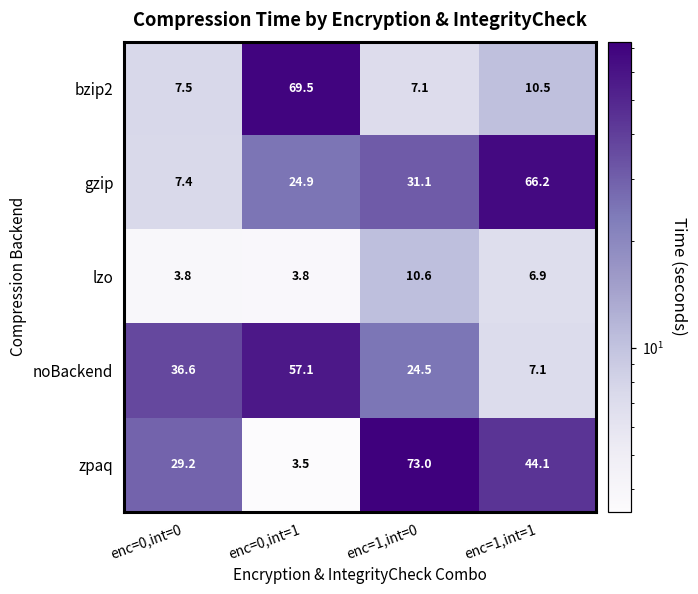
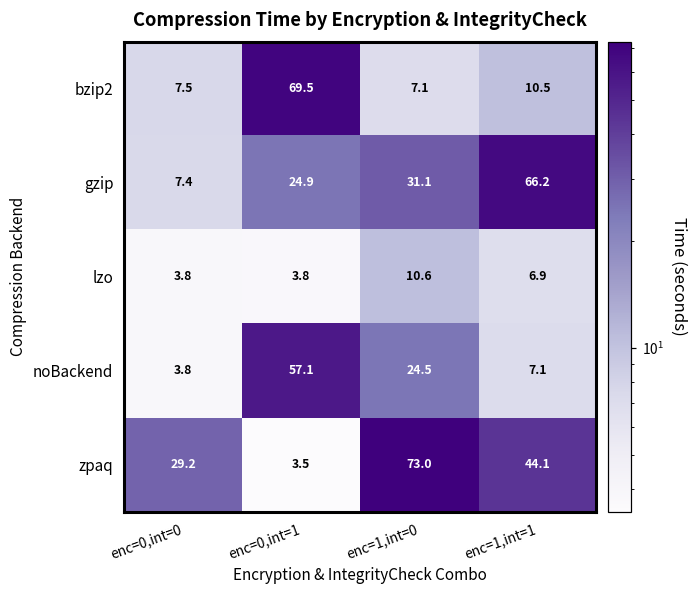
noBackend, enc=0,int=0: 36.6 -> 3.8
